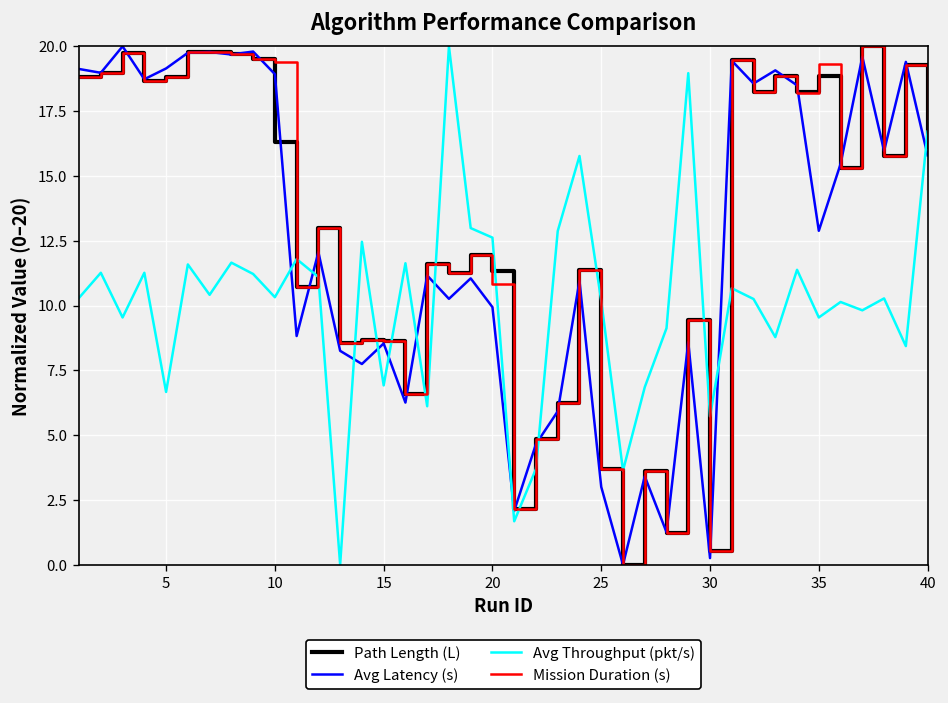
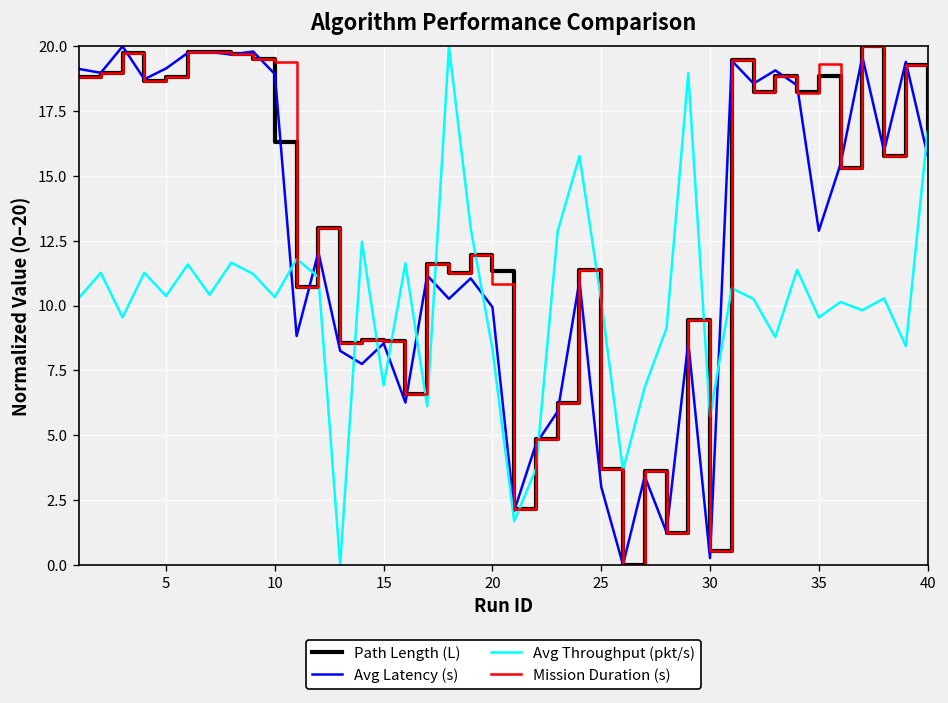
Avg Throughput (pkt/s), 5: 6.7 -> 10.4
Avg Throughput (pkt/s), 20: 12.6 -> 8.3
